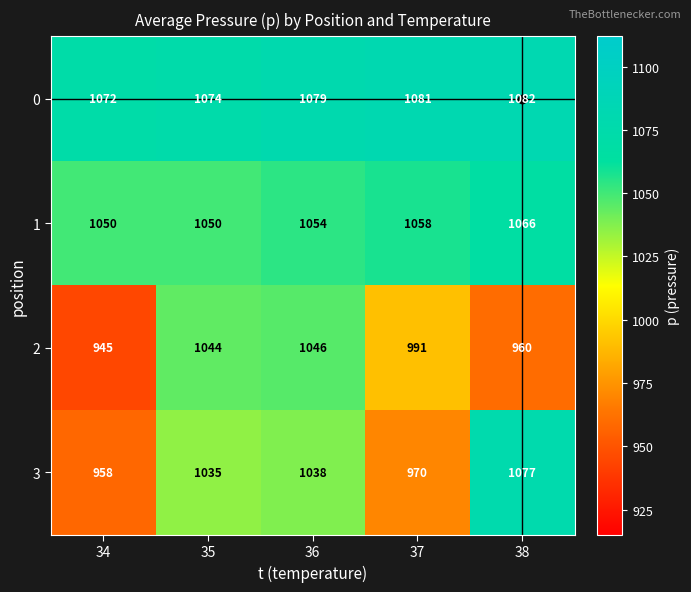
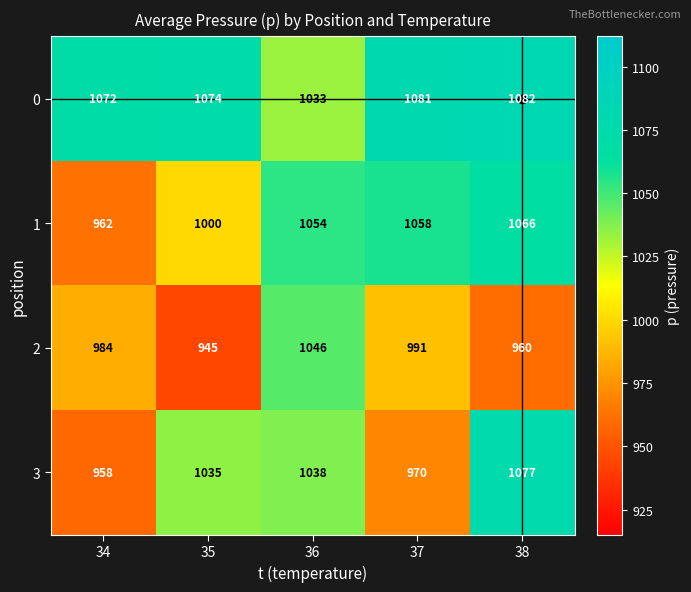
0, 36: 1079 -> 1033
1, 34: 1050 -> 962
1, 35: 1050 -> 1000
2, 34: 945 -> 984
2, 35: 1044 -> 945
